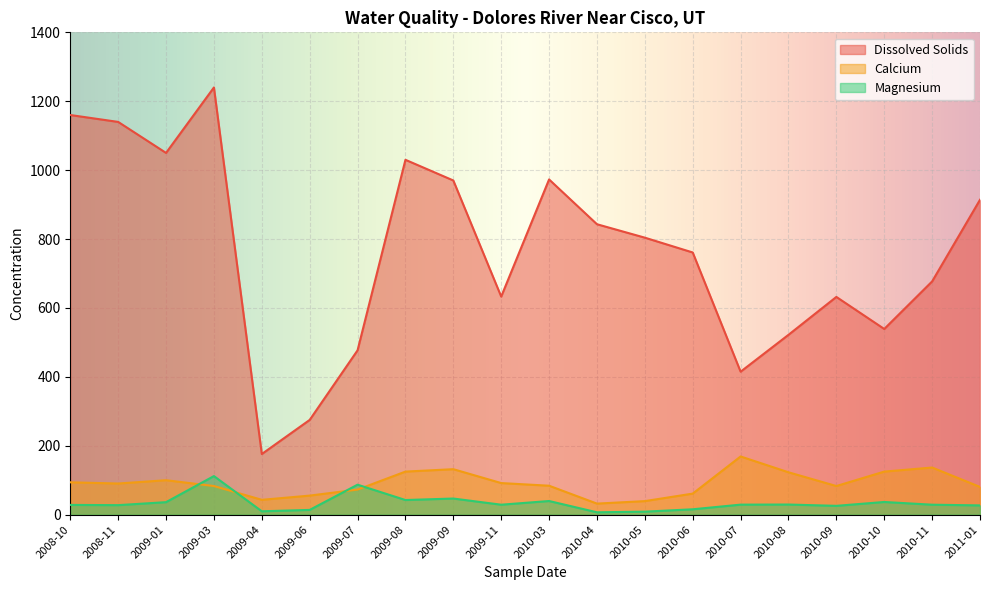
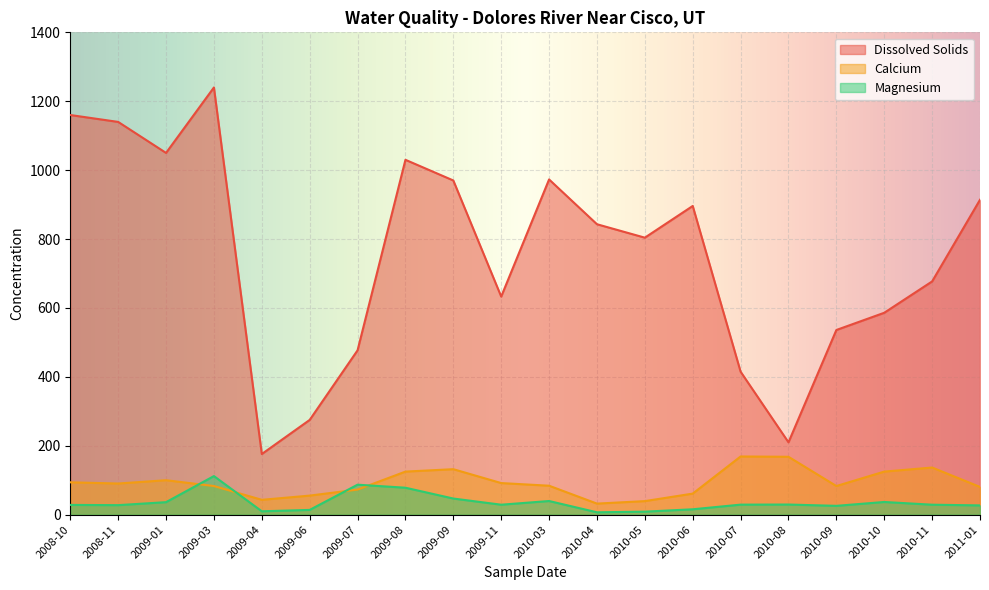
Magnesium, 2009-08: 40 -> 80
Dissolved Solids, 2010-06: 760 -> 900
Dissolved Solids, 2010-08: 520 -> 210
Calcium, 2010-08: 120 -> 170
Dissolved Solids, 2010-09: 630 -> 540
Dissolved Solids, 2010-10: 540 -> 590
